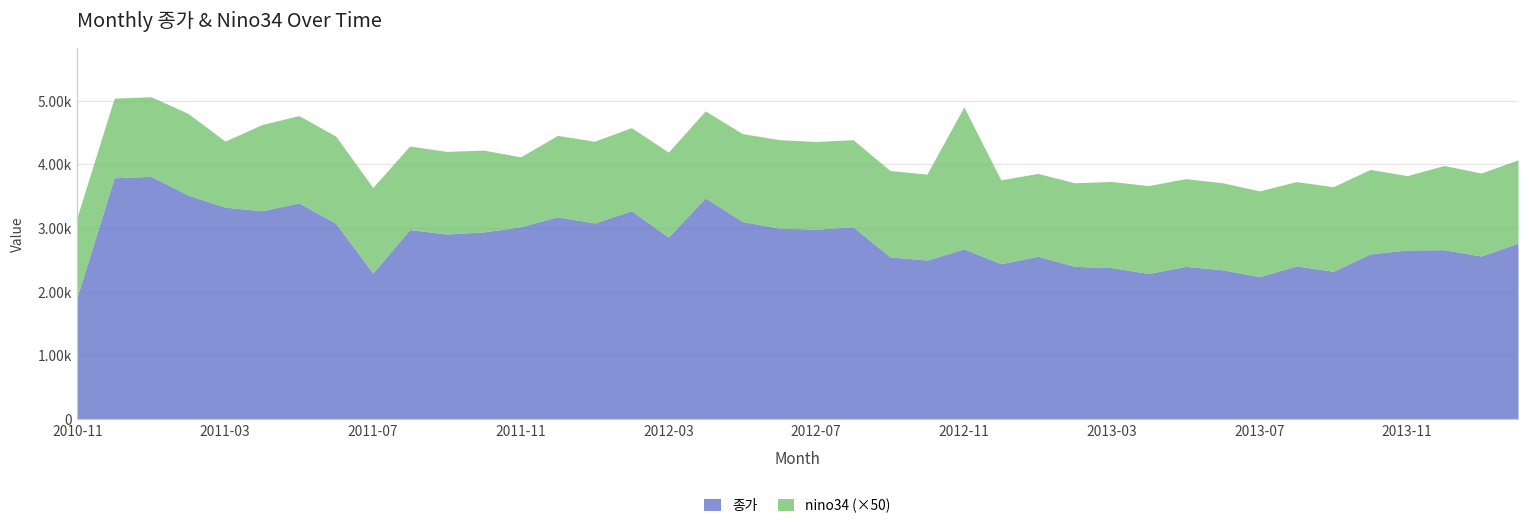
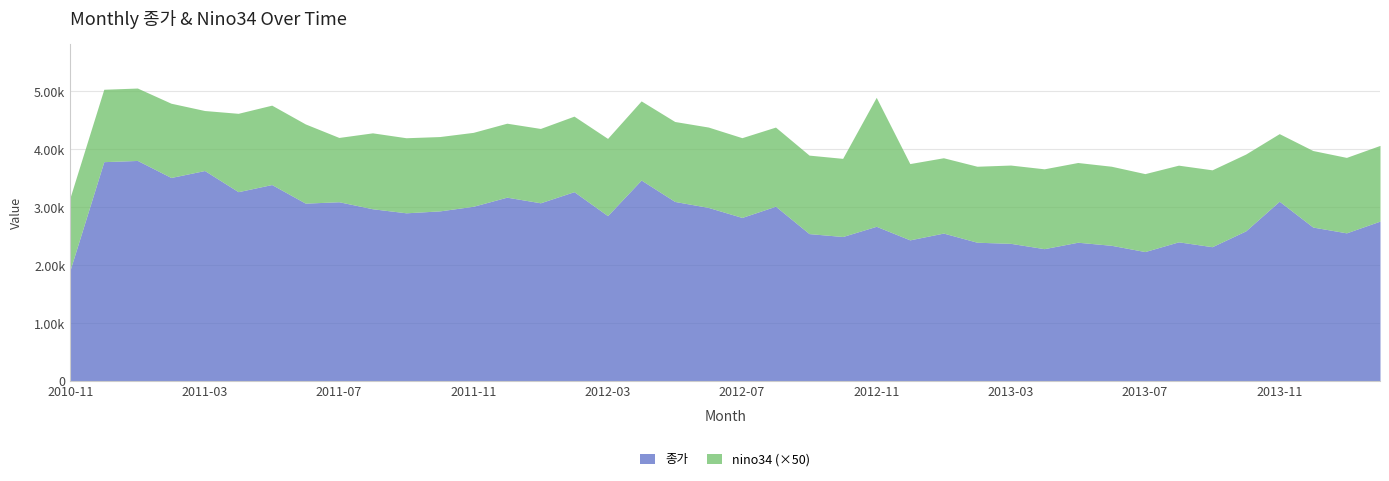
종가, 2011-03: 3300 -> 3600
종가, 2011-07: 2300 -> 3100
nino34 (×50), 2011-07: 1300 -> 1100
nino34 (×50), 2011-11: 1100 -> 1300
종가, 2012-07: 3000 -> 2800
종가, 2013-11: 2700 -> 3100
